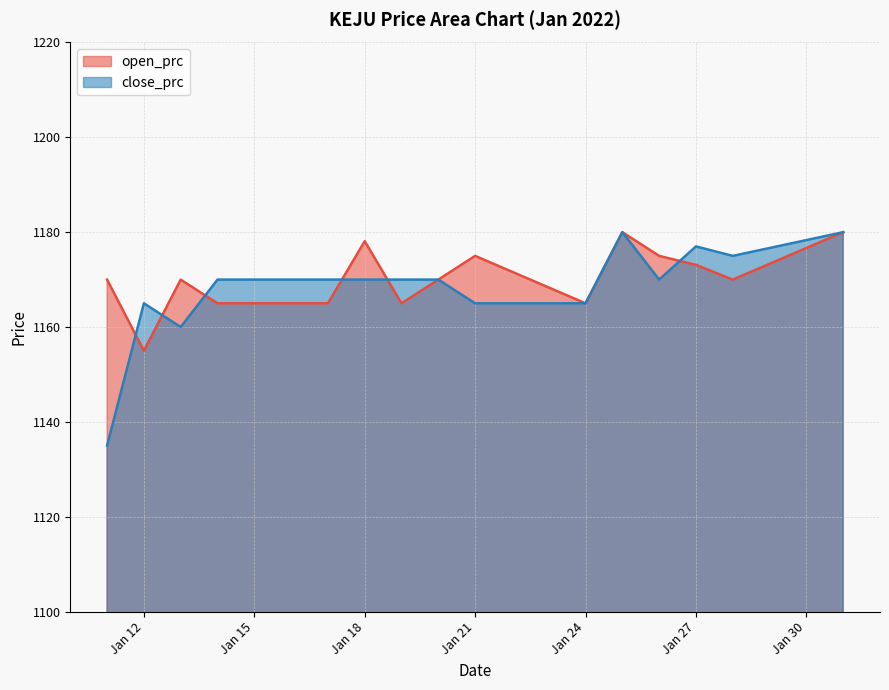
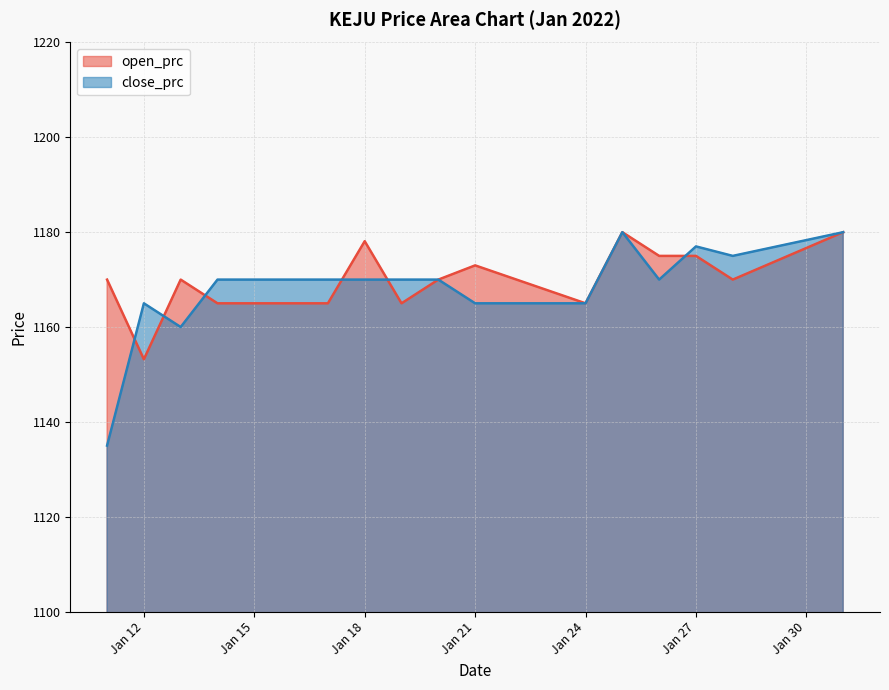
open_prc, Jan 12: 1155 -> 1153
open_prc, Jan 21: 1175 -> 1173
open_prc, Jan 27: 1173 -> 1175
